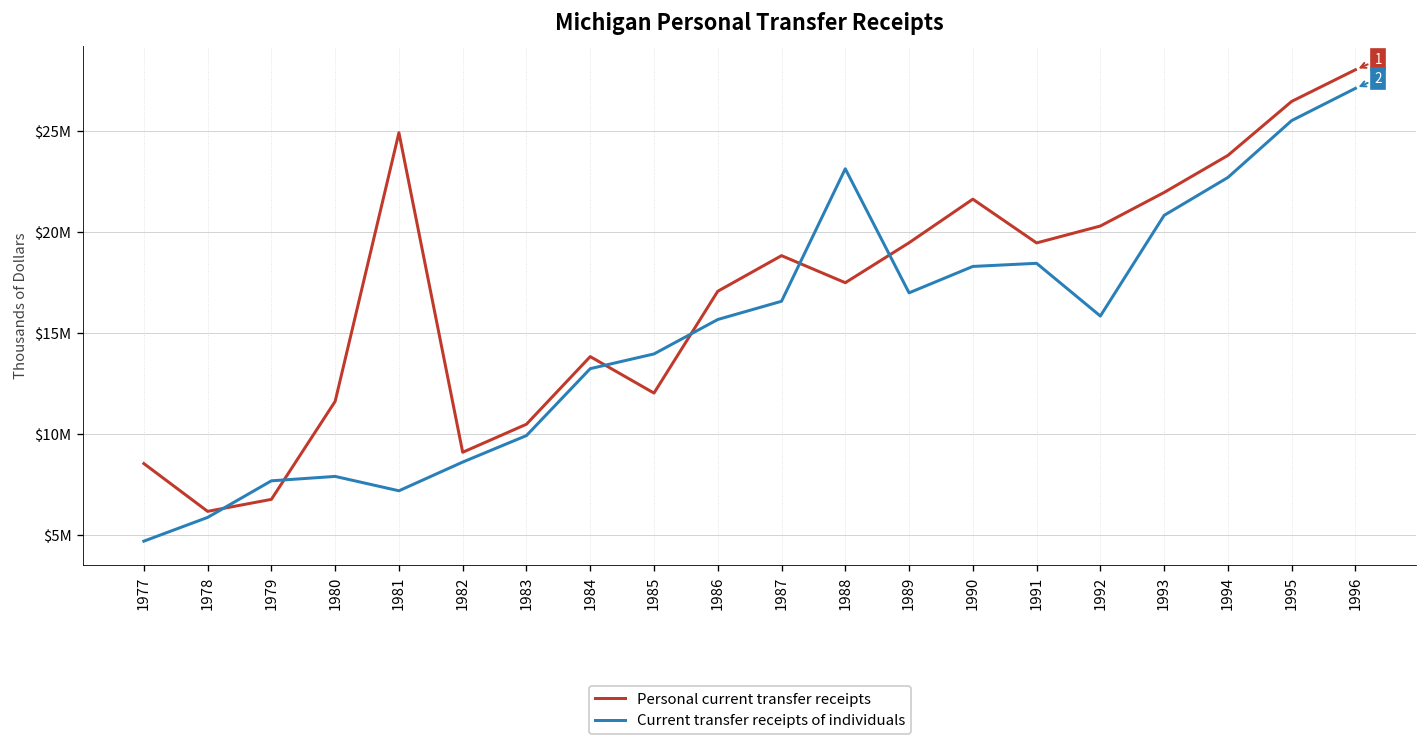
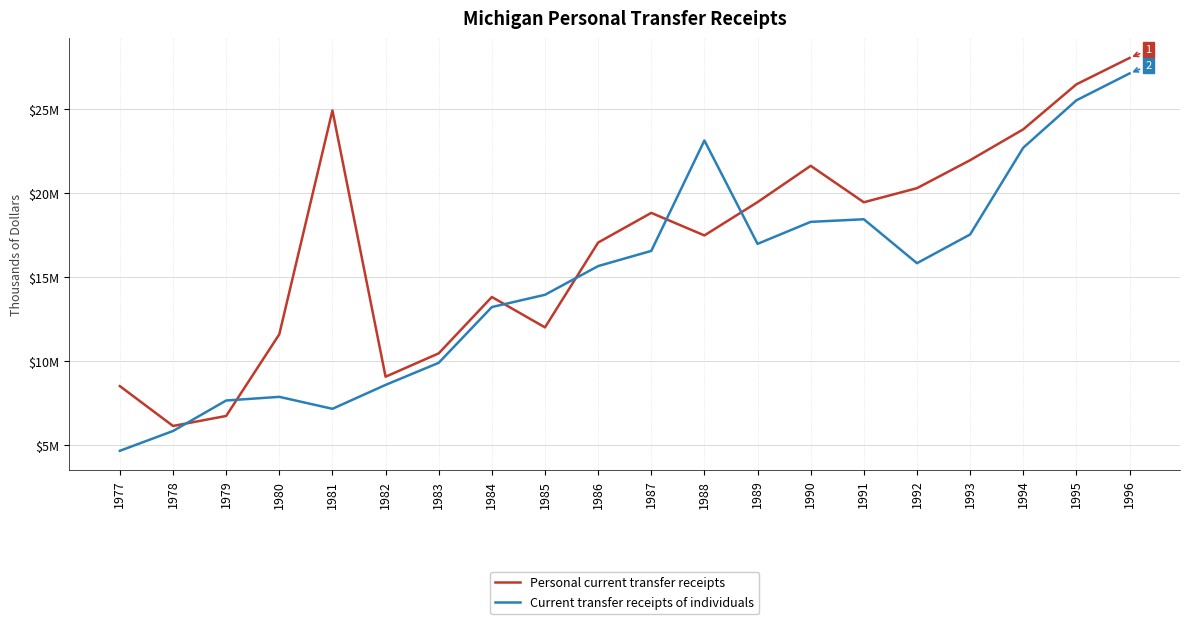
Current transfer receipts of individuals, 1993: $20800000 -> $17500000
